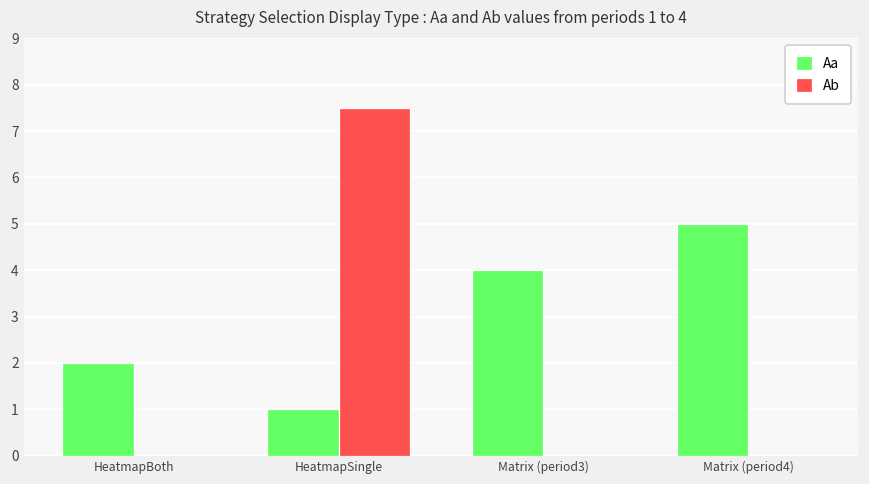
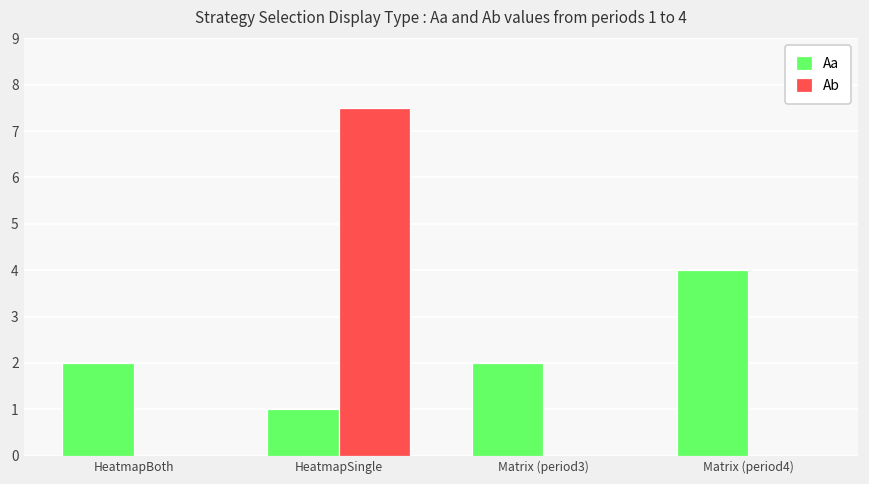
Aa, Matrix (period3): 4 -> 2
Aa, Matrix (period4): 5 -> 4
